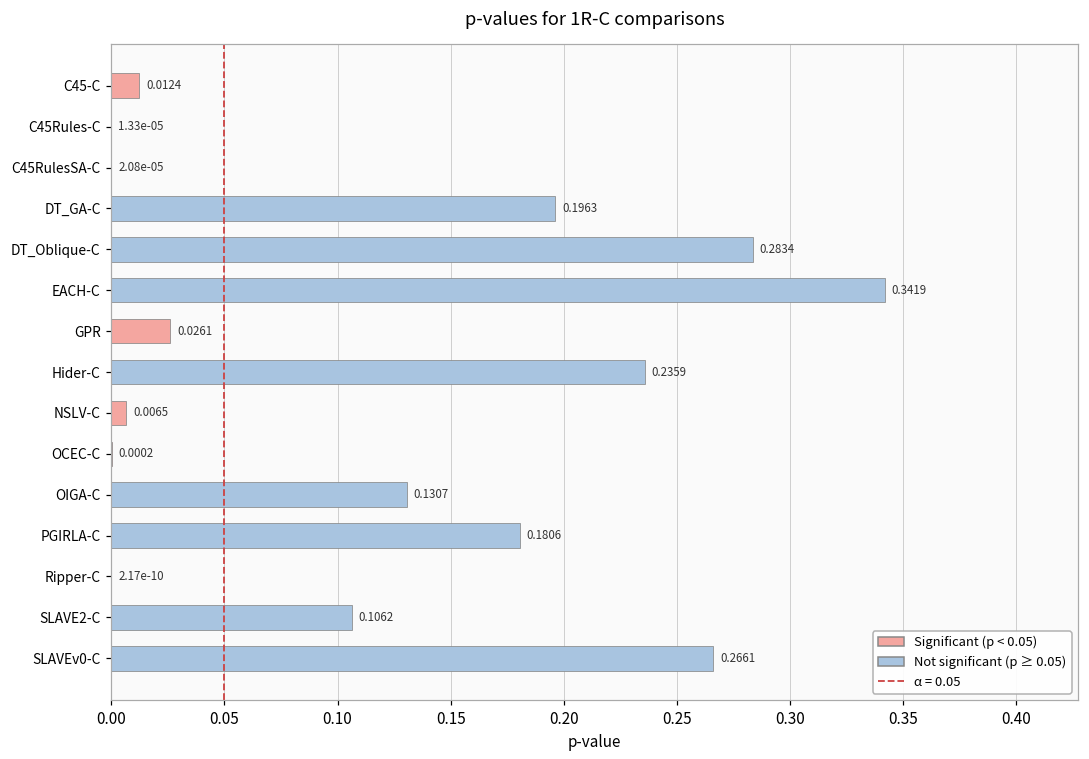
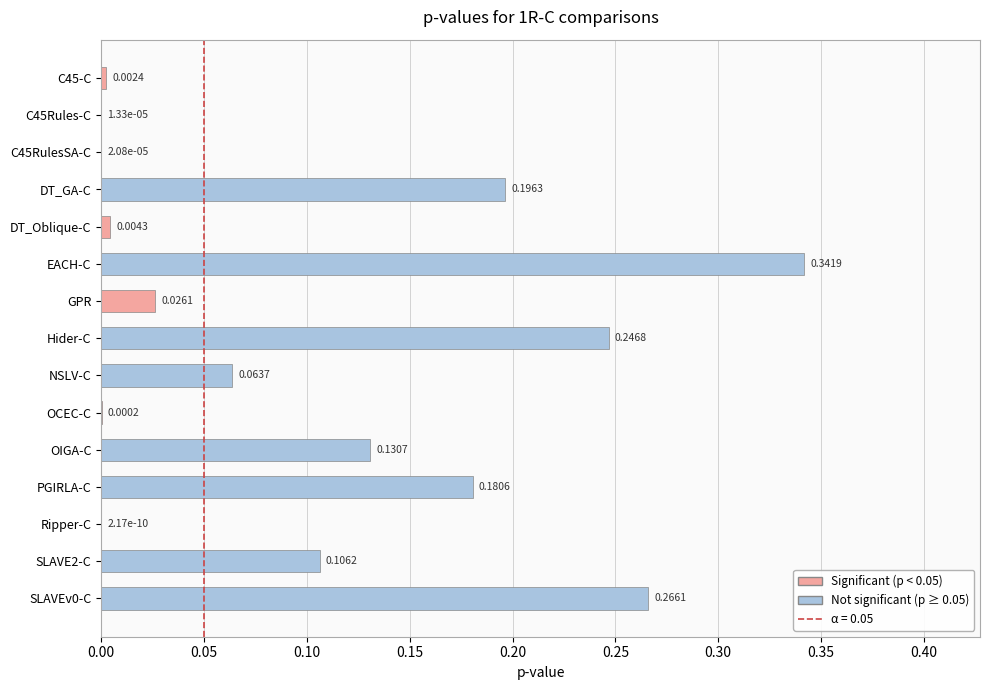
C45-C: 0.0124 -> 0.0024
DT_Oblique-C: 0.2834 -> 0.0043
Hider-C: 0.2359 -> 0.2468
NSLV-C: 0.0065 -> 0.0637
